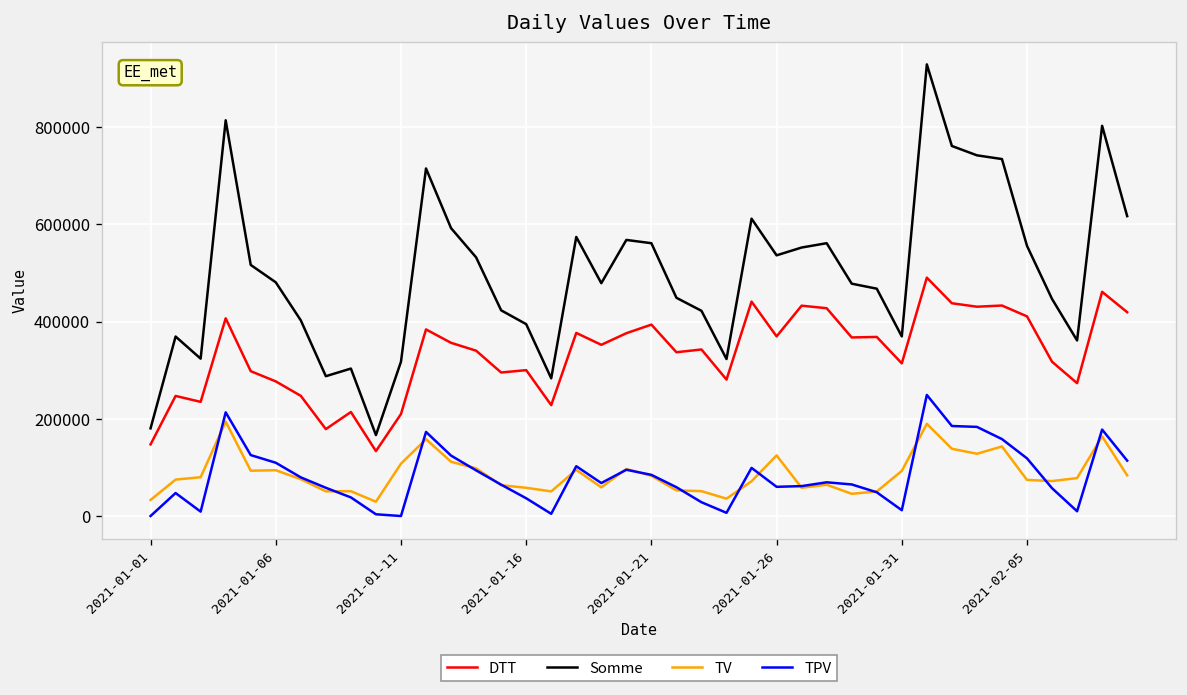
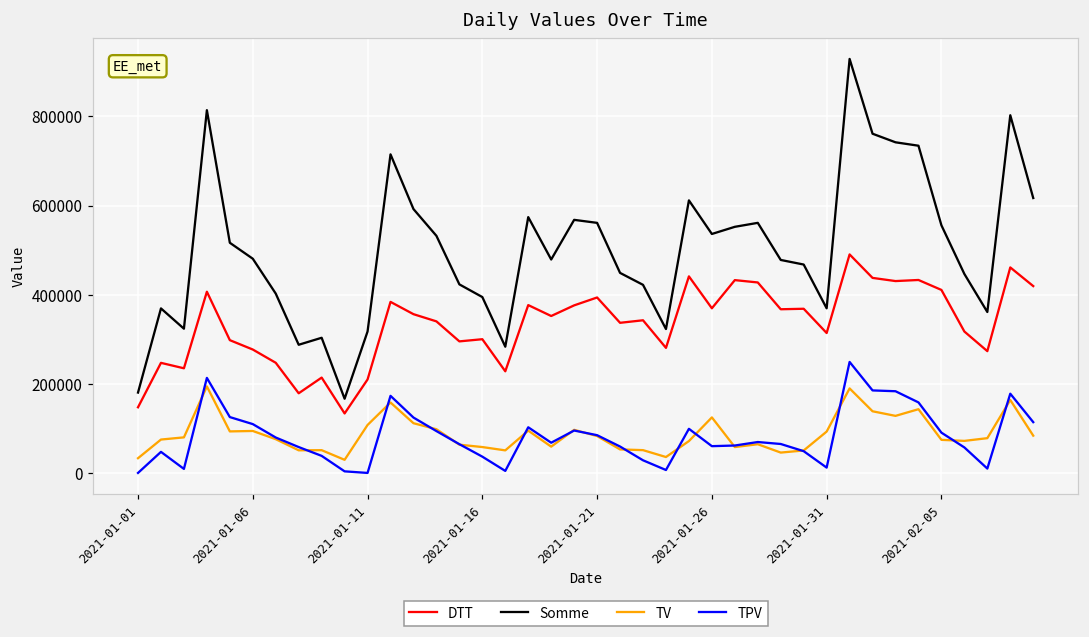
TPV, 2021-02-05: 120000 -> 90000
